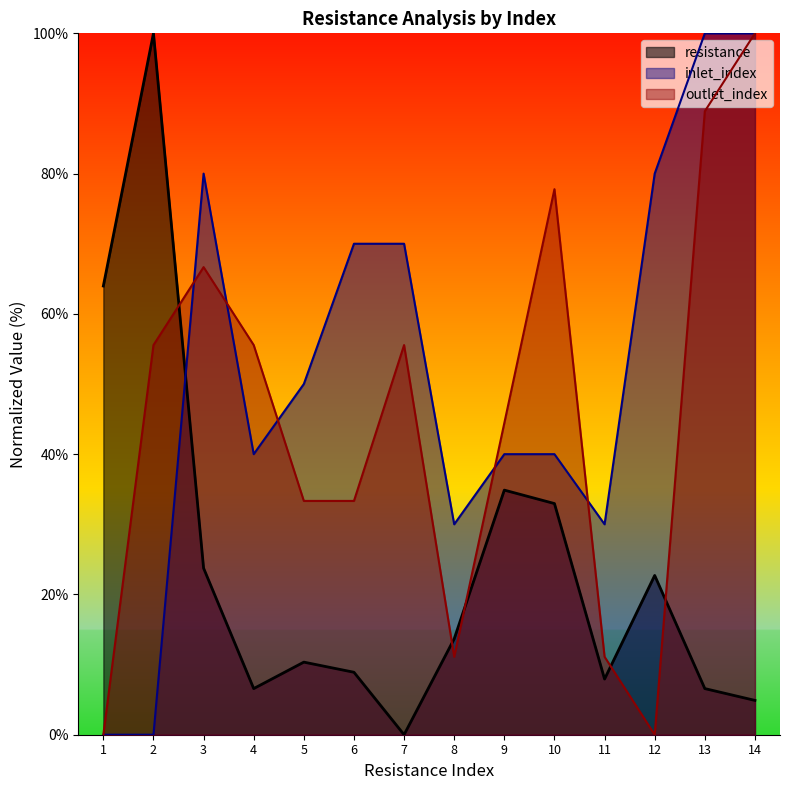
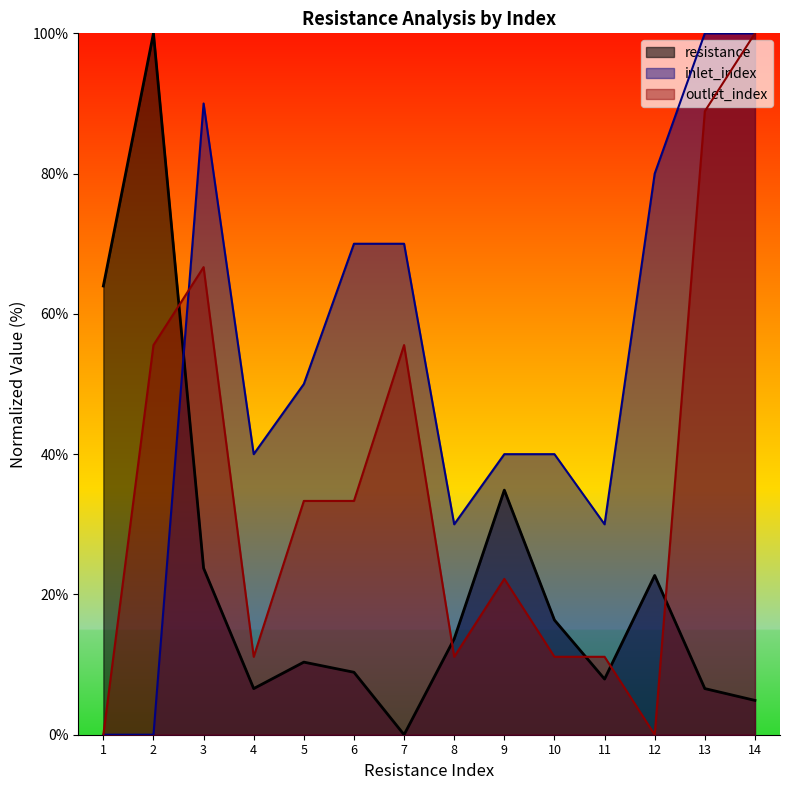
inlet_index, 3: 80% -> 90%
outlet_index, 4: 56% -> 11%
outlet_index, 9: 44% -> 22%
resistance, 10: 33% -> 16%
outlet_index, 10: 78% -> 11%
